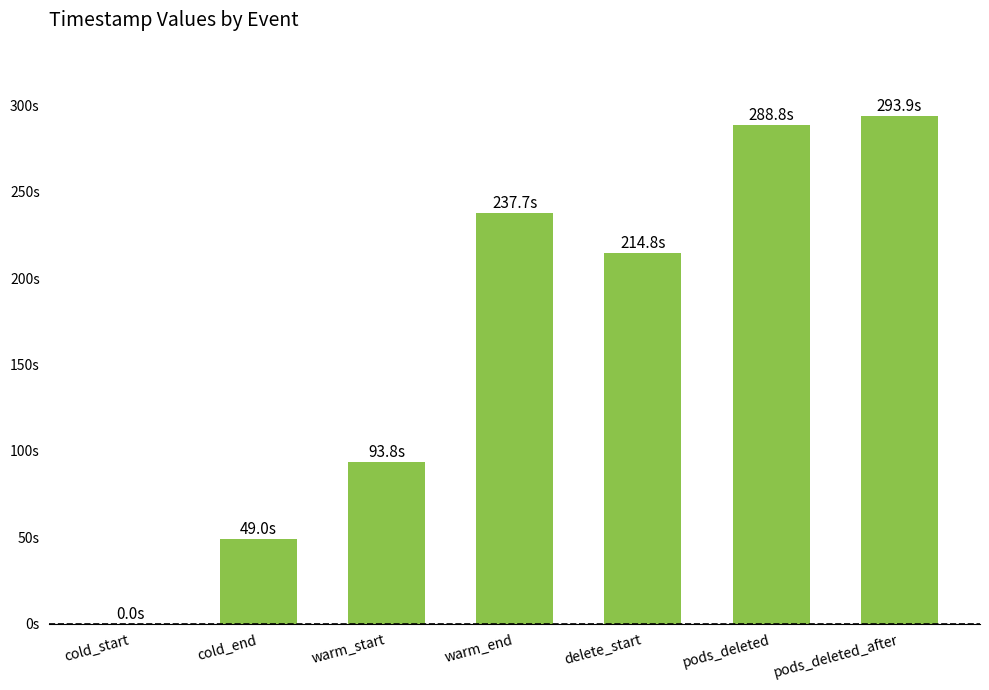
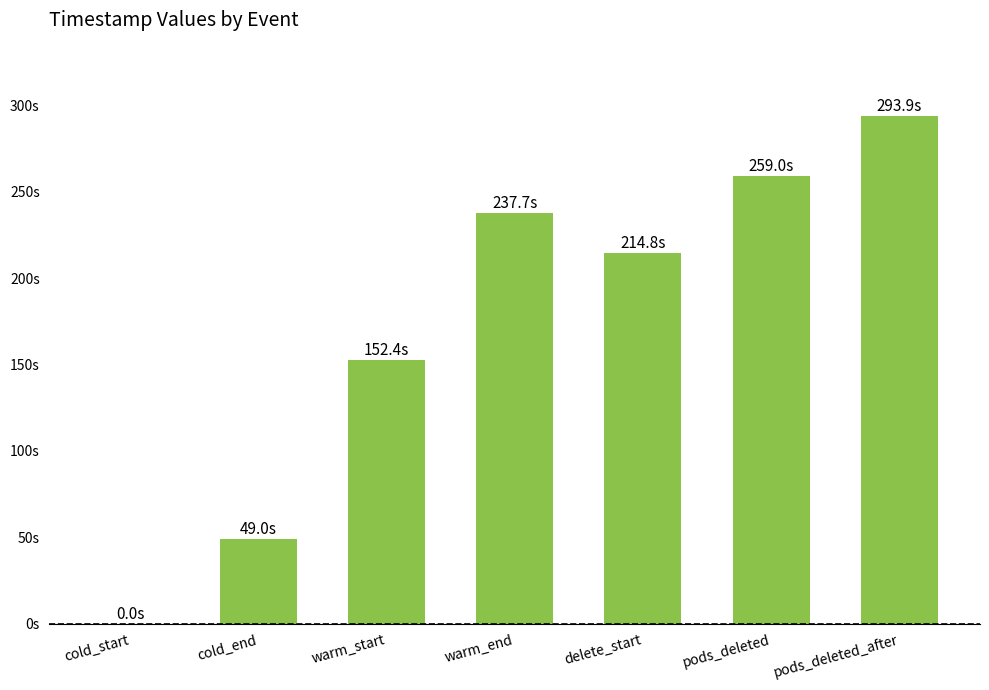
warm_start: 93.8s -> 152.4s
pods_deleted: 288.8s -> 259.0s
